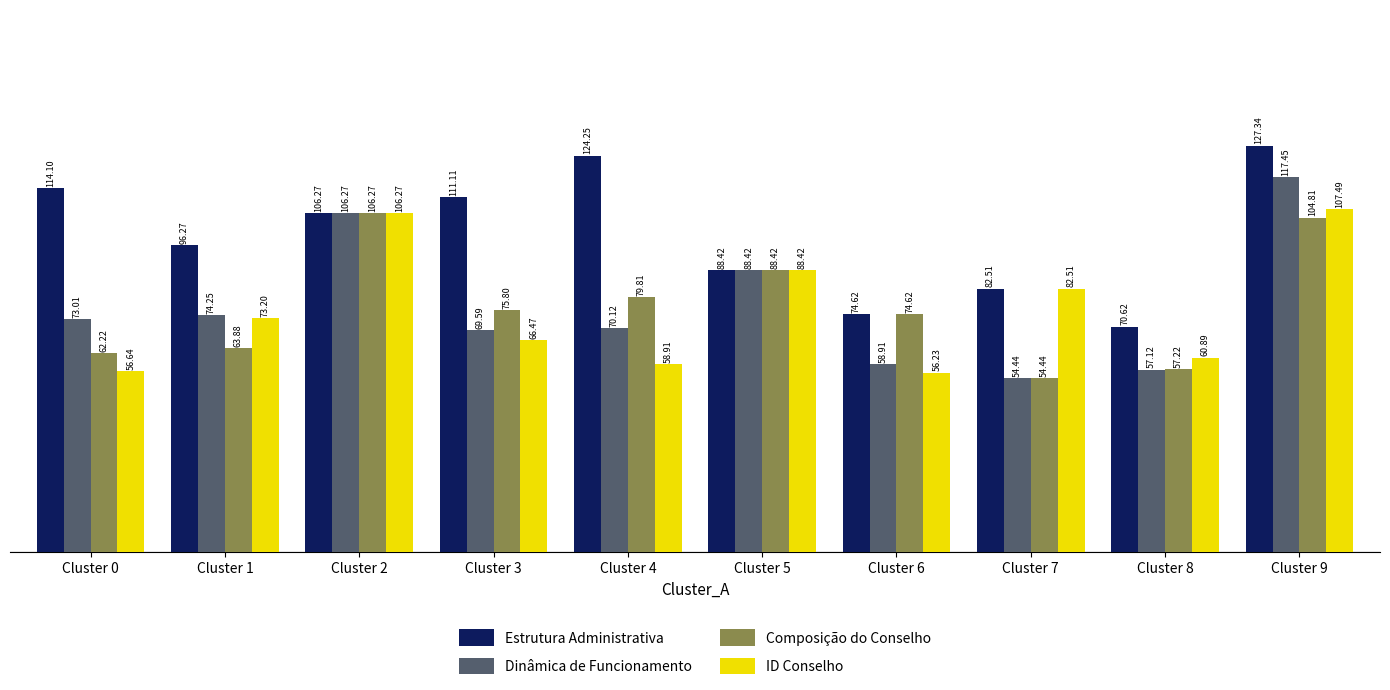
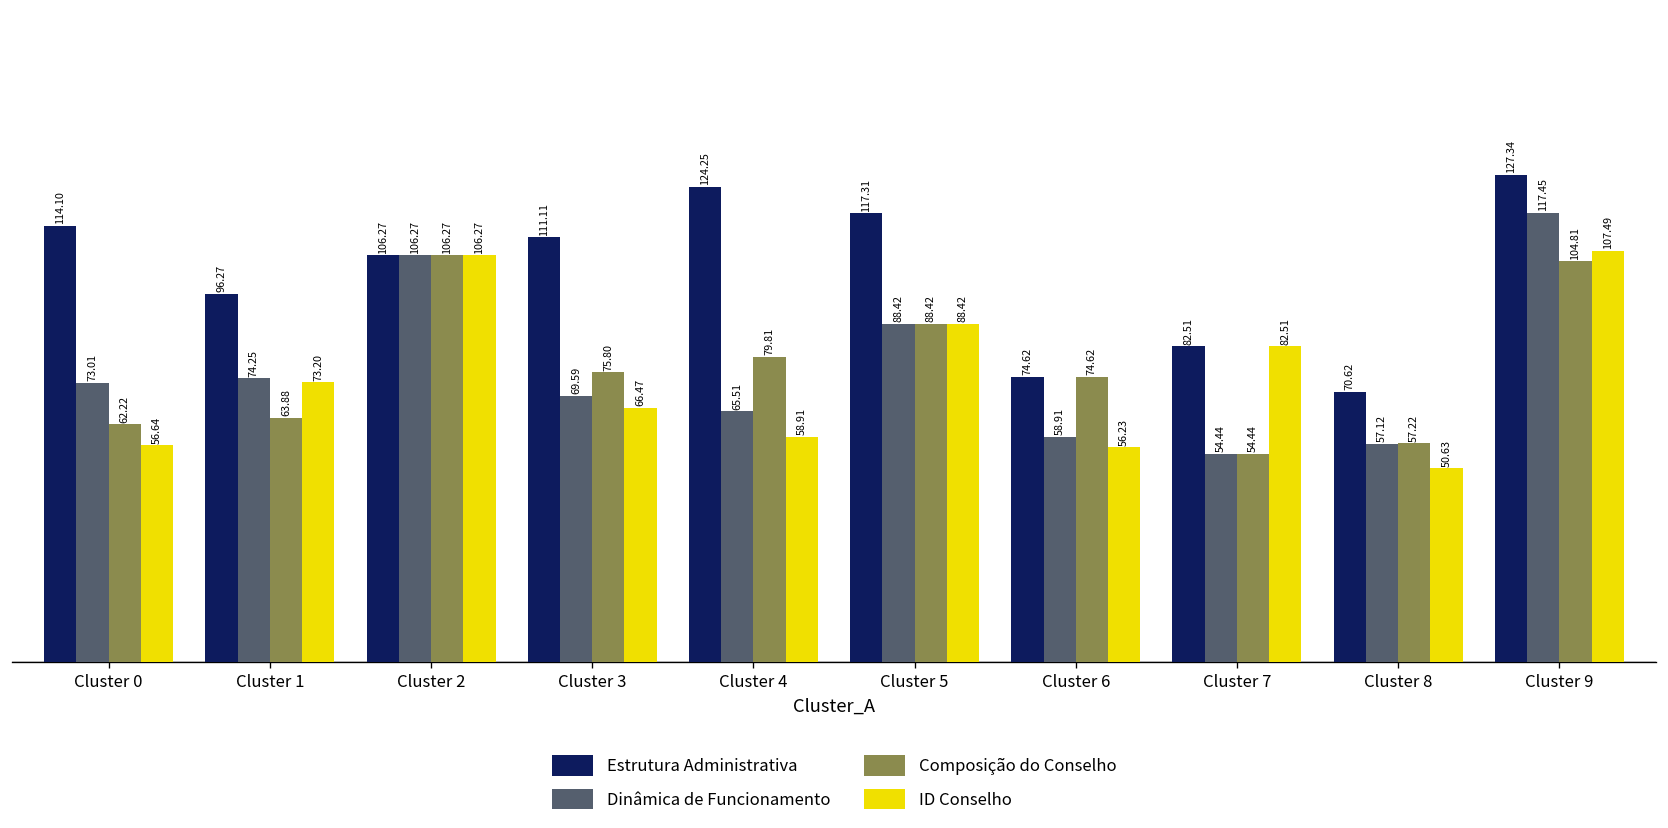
Dinâmica de Funcionamento, Cluster 4: 70.12 -> 65.51
Estrutura Administrativa, Cluster 5: 88.42 -> 117.31
ID Conselho, Cluster 8: 60.89 -> 50.63
